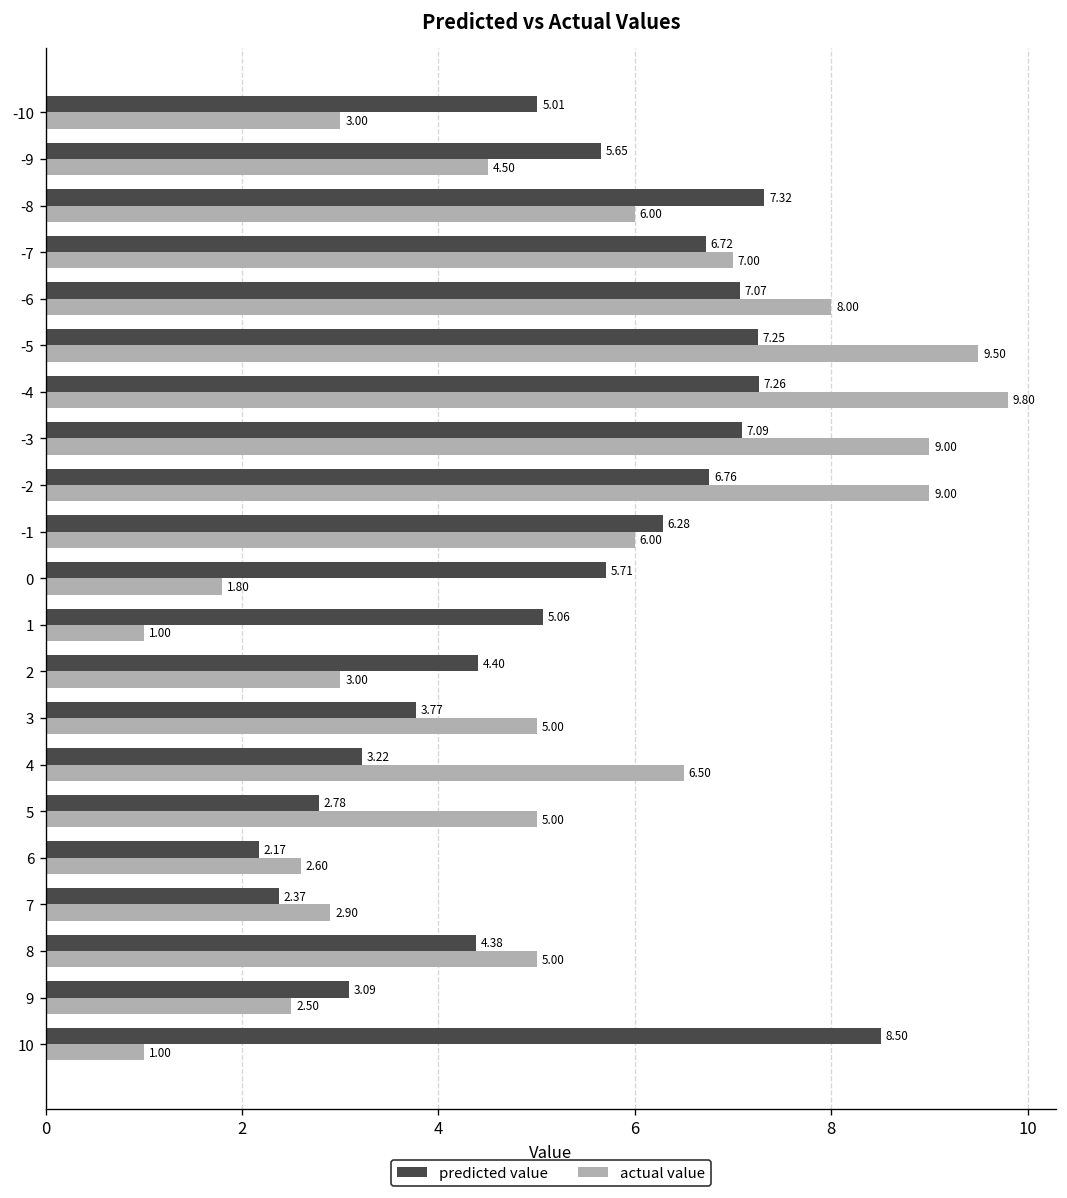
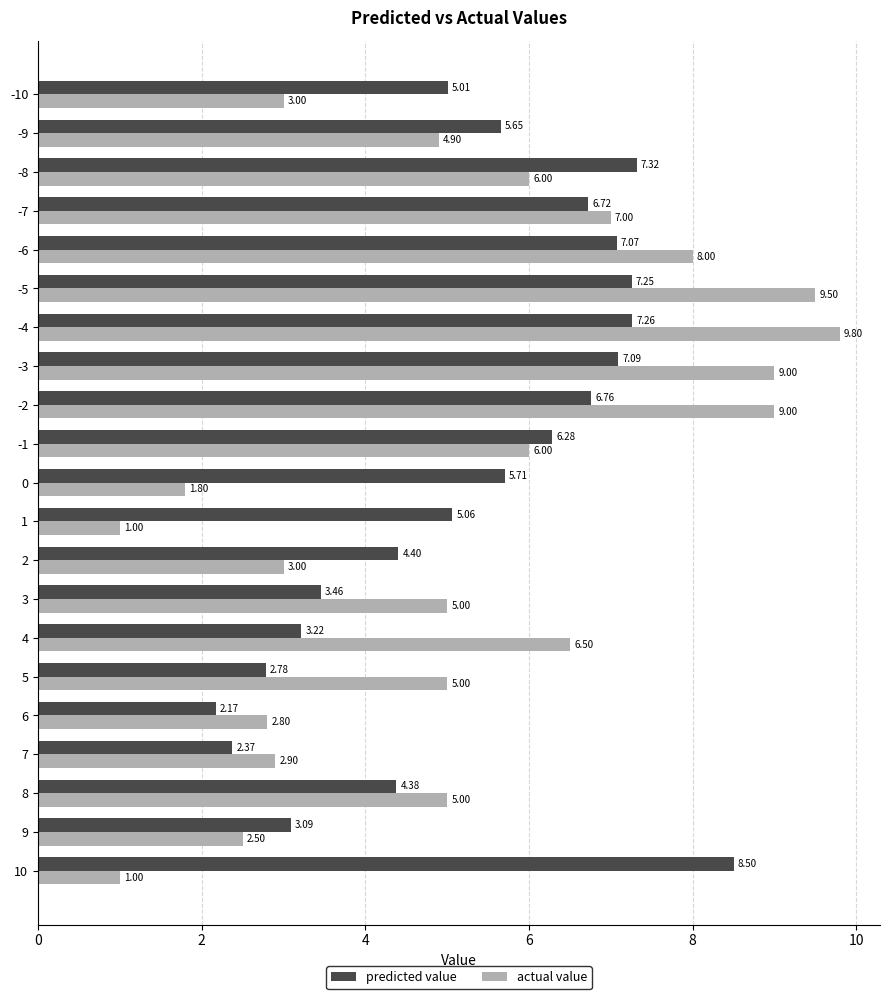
actual value, -9: 4.50 -> 4.90
predicted value, 3: 3.77 -> 3.46
actual value, 6: 2.60 -> 2.80
